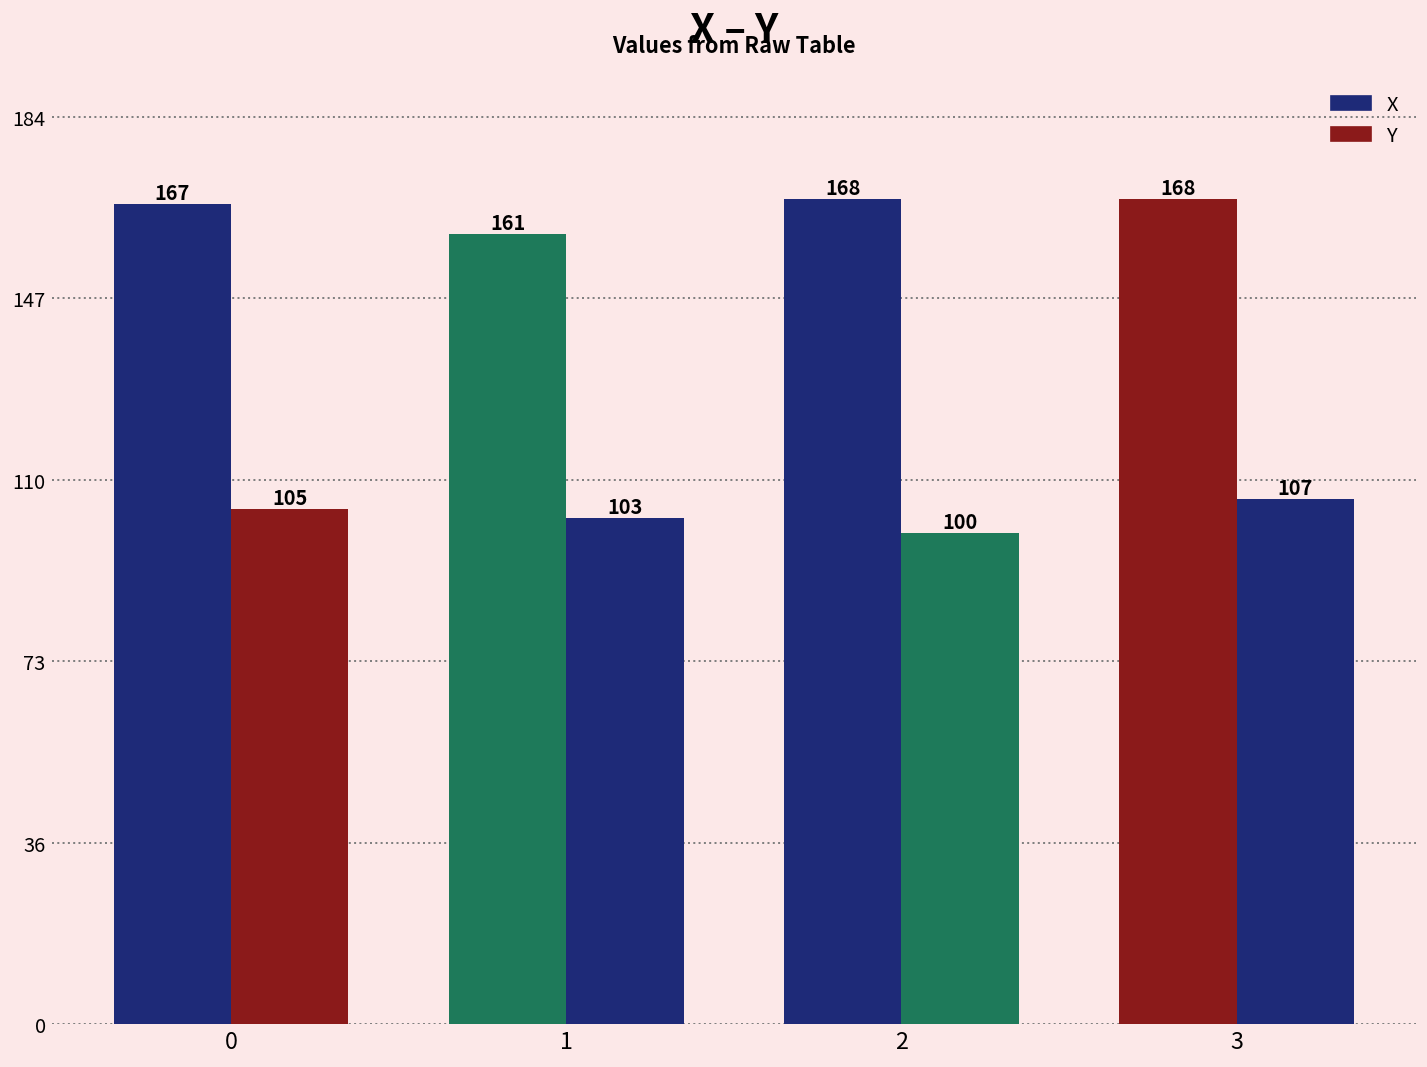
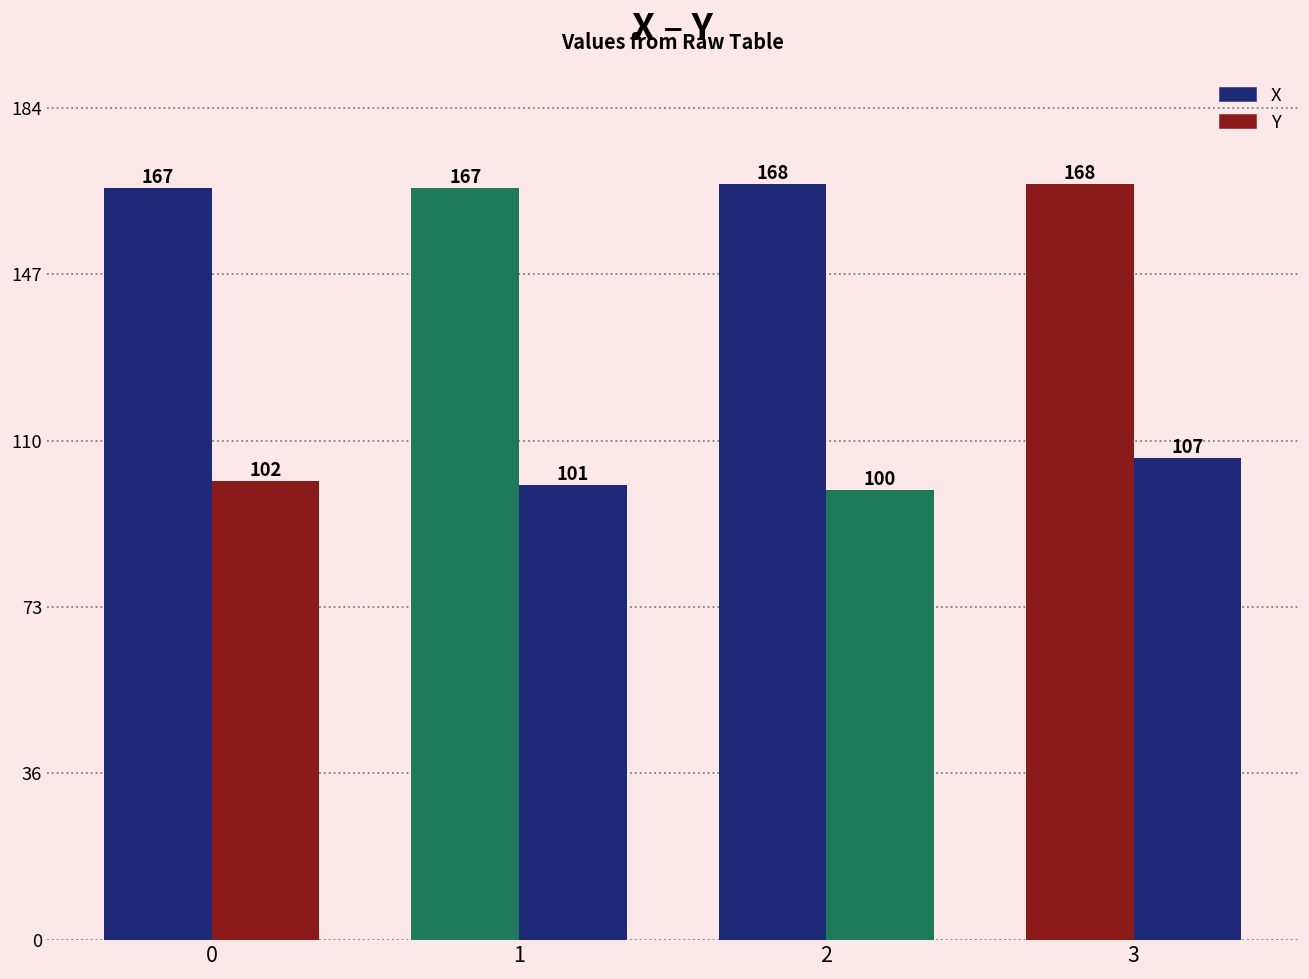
Y, 0: 105 -> 102
X, 1: 161 -> 167
Y, 1: 103 -> 101
